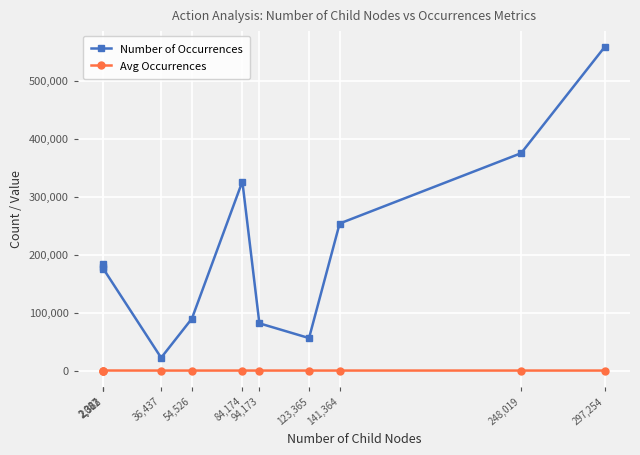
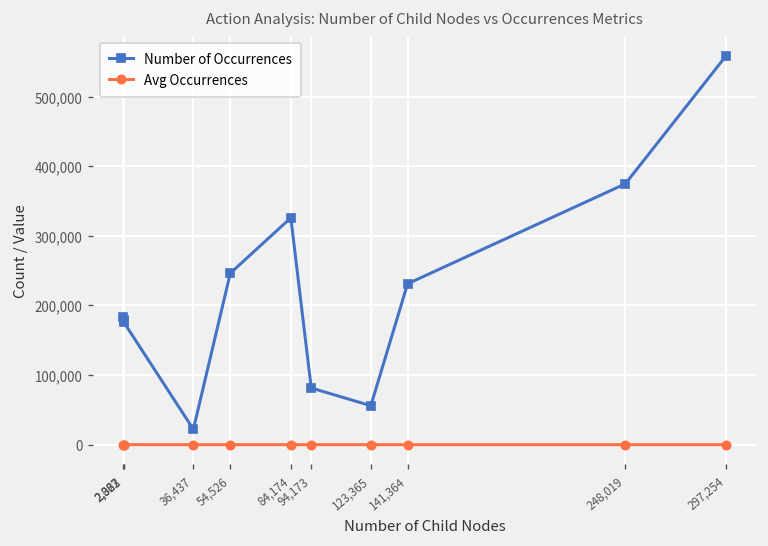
Number of Occurrences, 54,526: 90,000 -> 250,000
Number of Occurrences, 141,364: 250,000 -> 230,000
